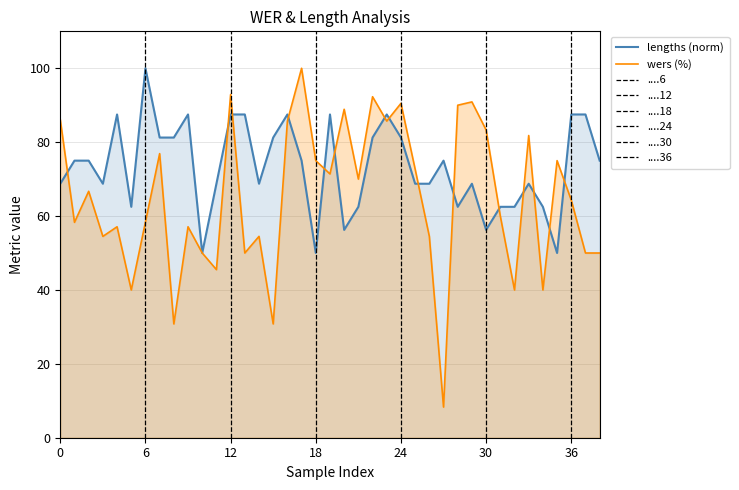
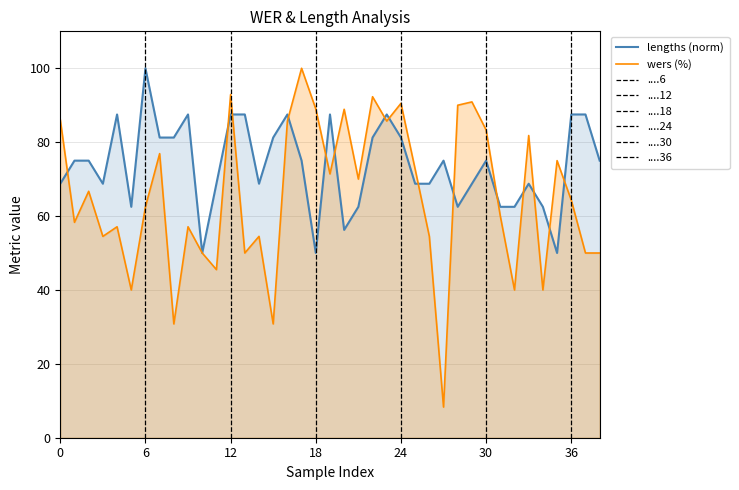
wers (%), 6: 58 -> 63
wers (%), 18: 75 -> 89
lengths (norm), 30: 56 -> 75
